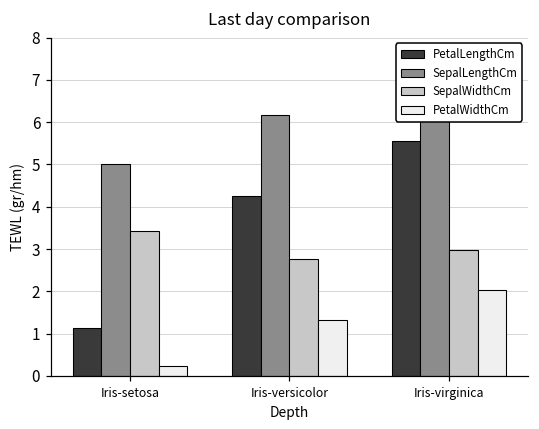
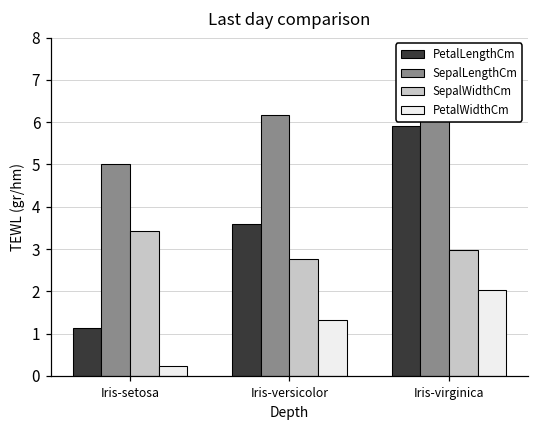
PetalLengthCm, Iris-versicolor: 4.3 -> 3.6
PetalLengthCm, Iris-virginica: 5.6 -> 5.9
